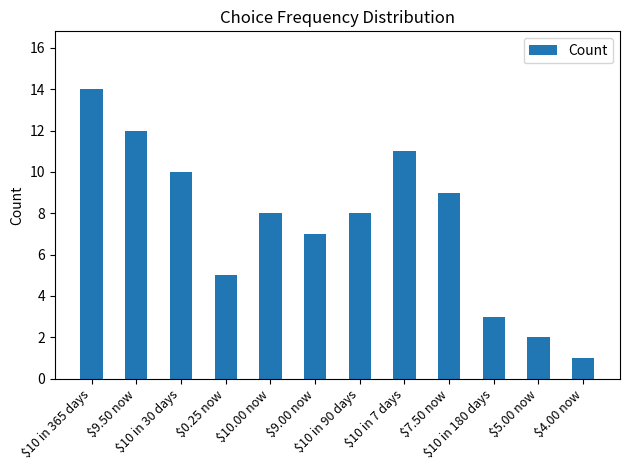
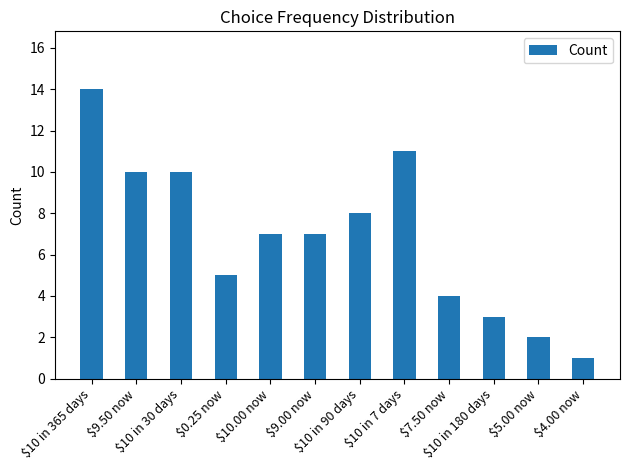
$9.50 now: 12 -> 10
$10.00 now: 8 -> 7
$7.50 now: 9 -> 4
